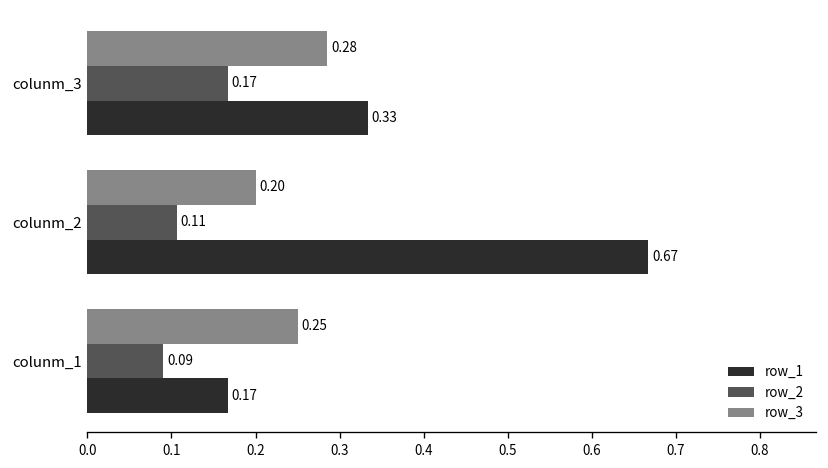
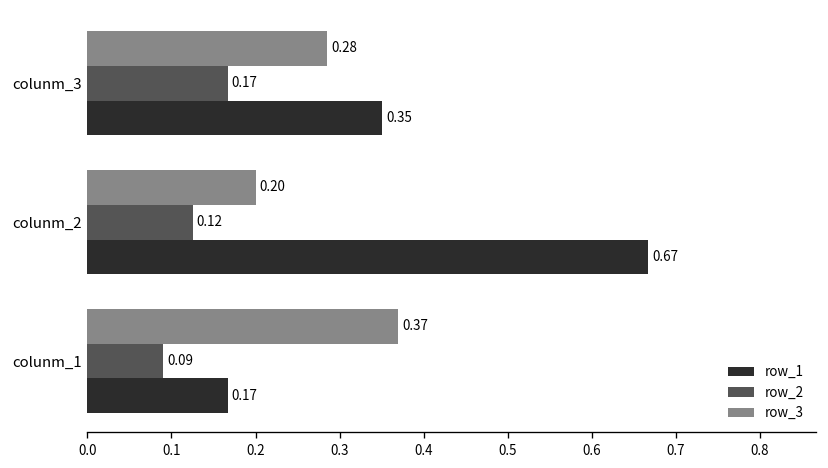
row_1, colunm_3: 0.33 -> 0.35
row_2, colunm_2: 0.11 -> 0.12
row_3, colunm_1: 0.25 -> 0.37
